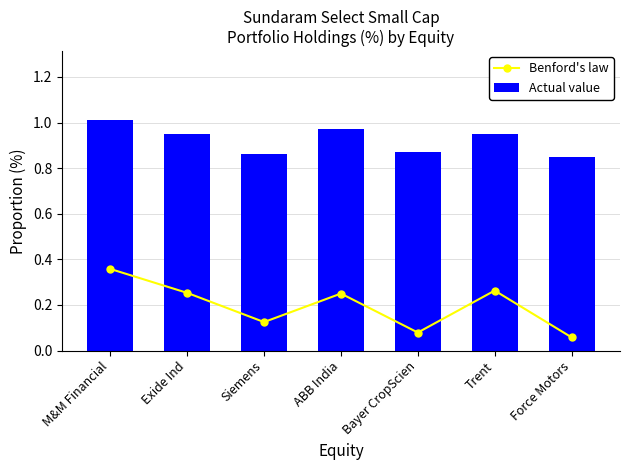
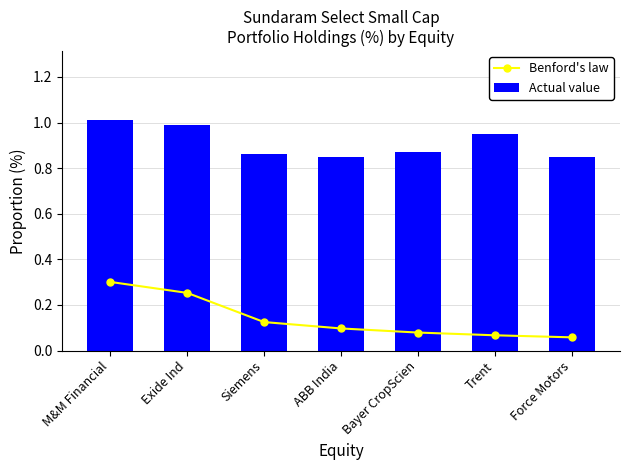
Benford's law, M&M Financial: 0.36 -> 0.30
Actual value, Exide Ind: 0.95 -> 0.99
Benford's law, ABB India: 0.25 -> 0.10
Actual value, ABB India: 0.97 -> 0.85
Benford's law, Trent: 0.26 -> 0.07
